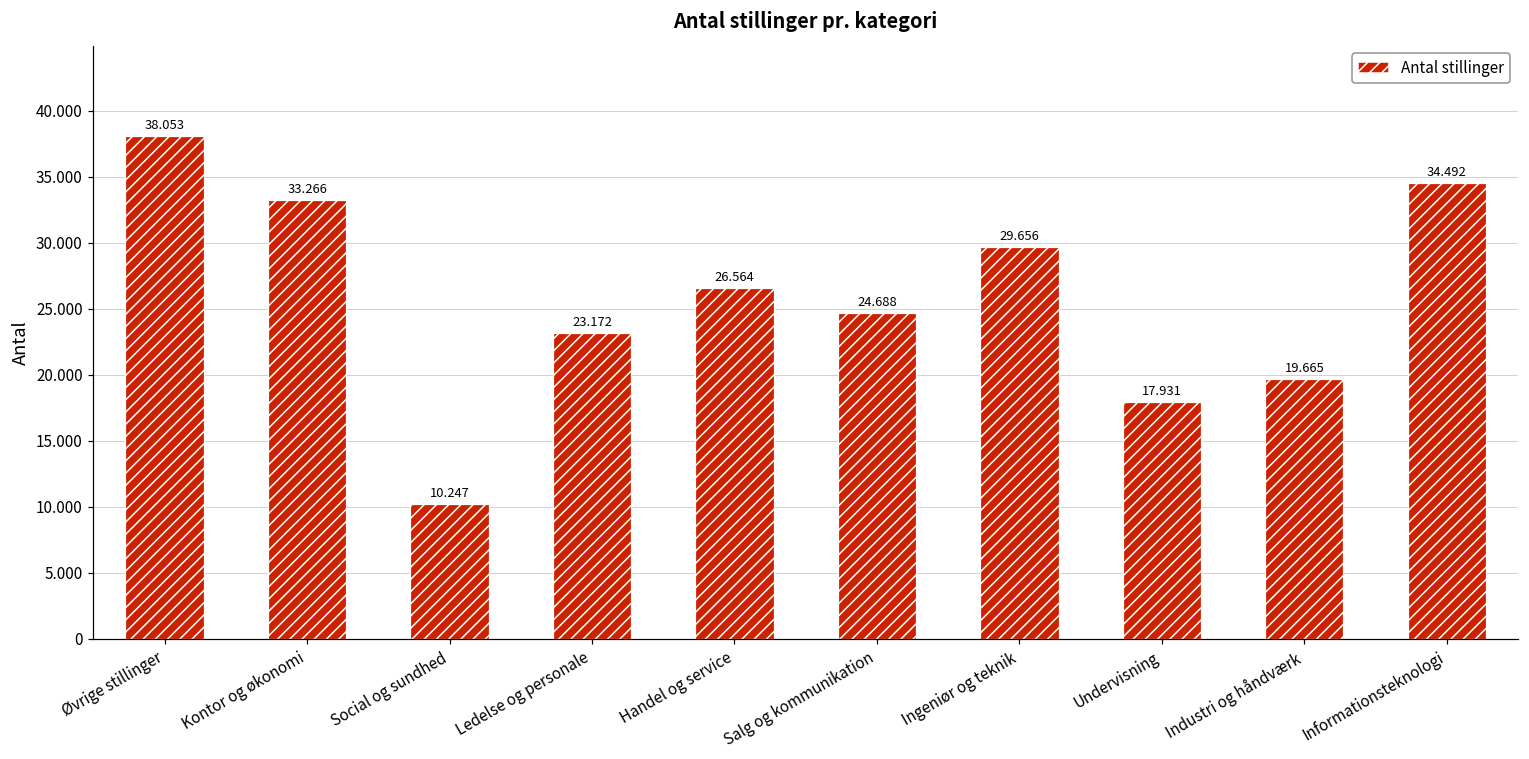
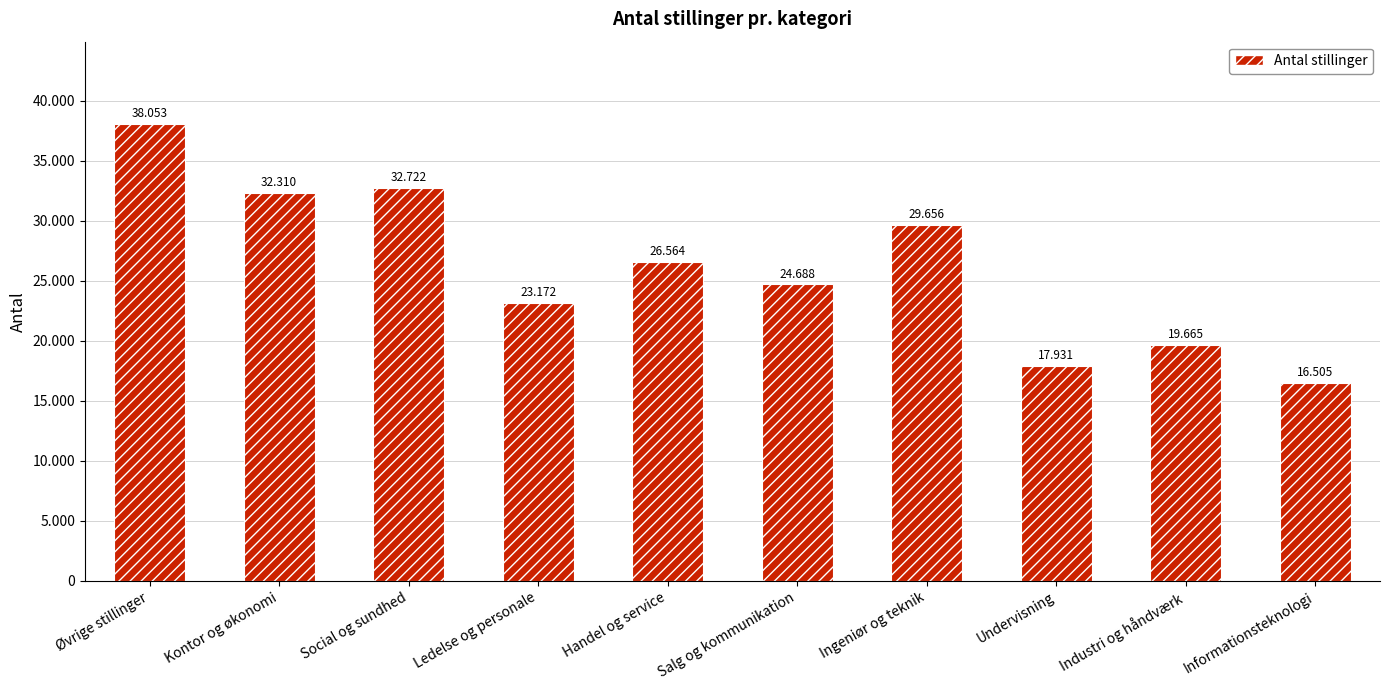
Kontor og økonomi: 33.266 -> 32.310
Social og sundhed: 10.247 -> 32.722
Informationsteknologi: 34.492 -> 16.505
